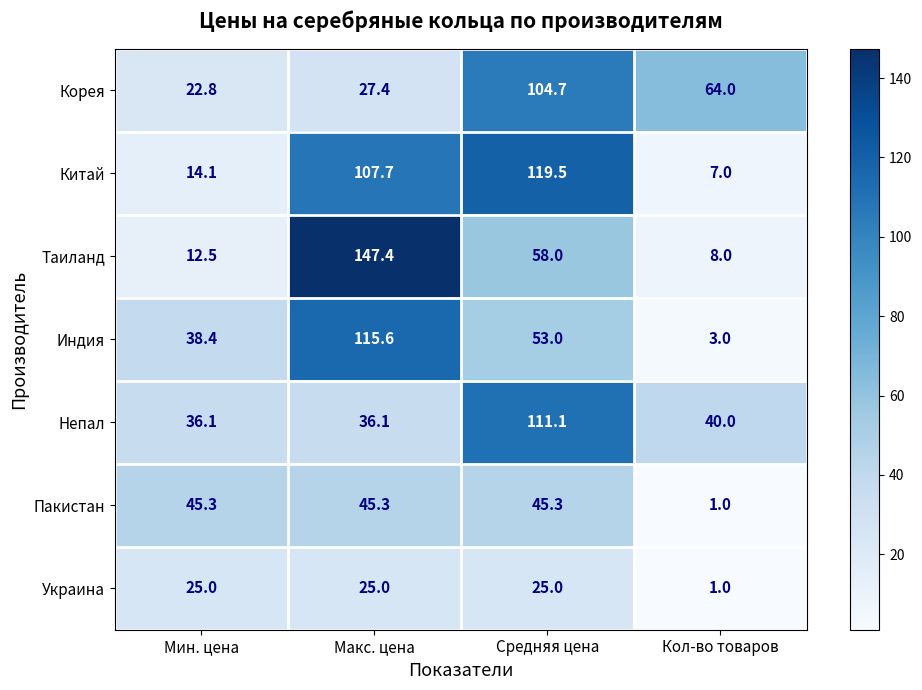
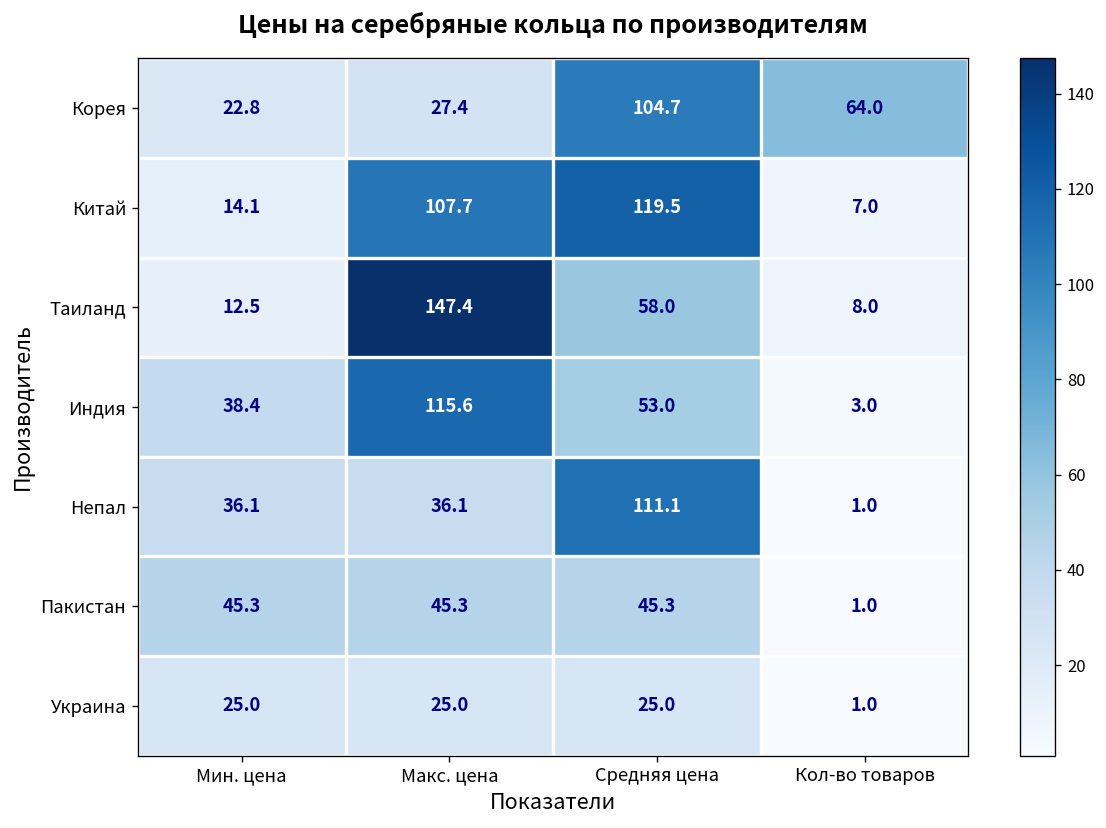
Непал, Кол-во товаров: 40.0 -> 1.0
